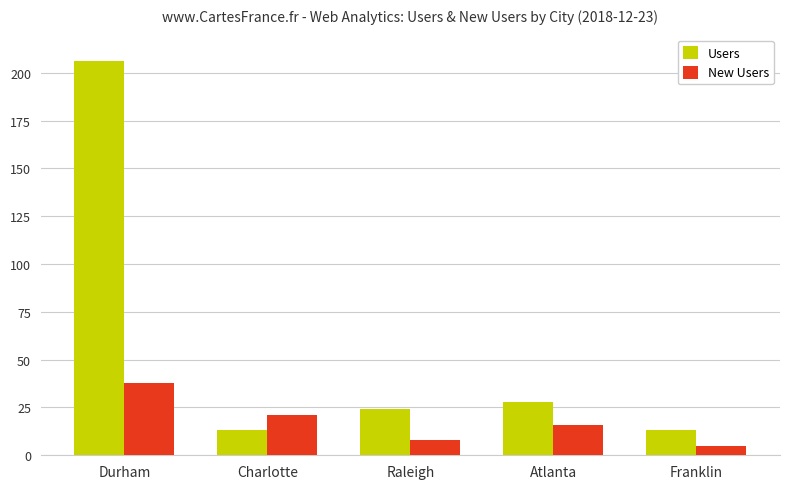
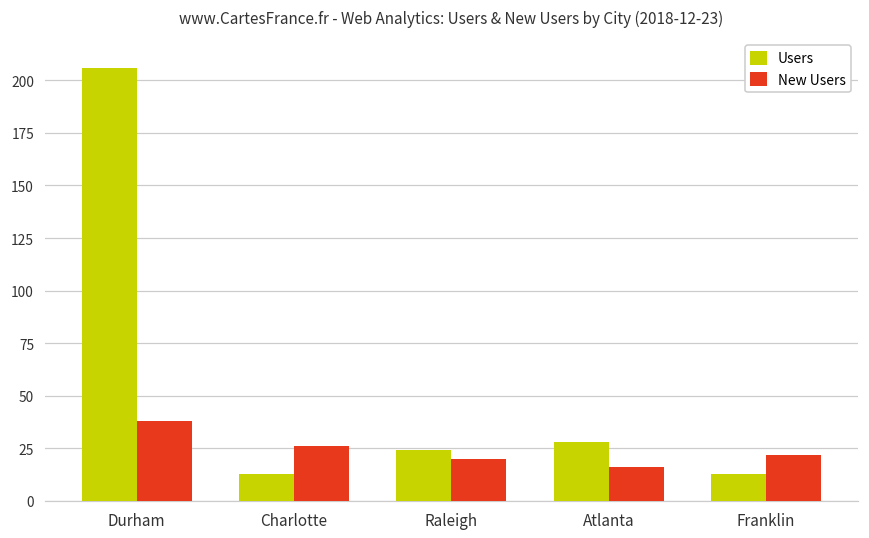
New Users, Charlotte: 21 -> 26
New Users, Raleigh: 8 -> 20
New Users, Franklin: 5 -> 22
